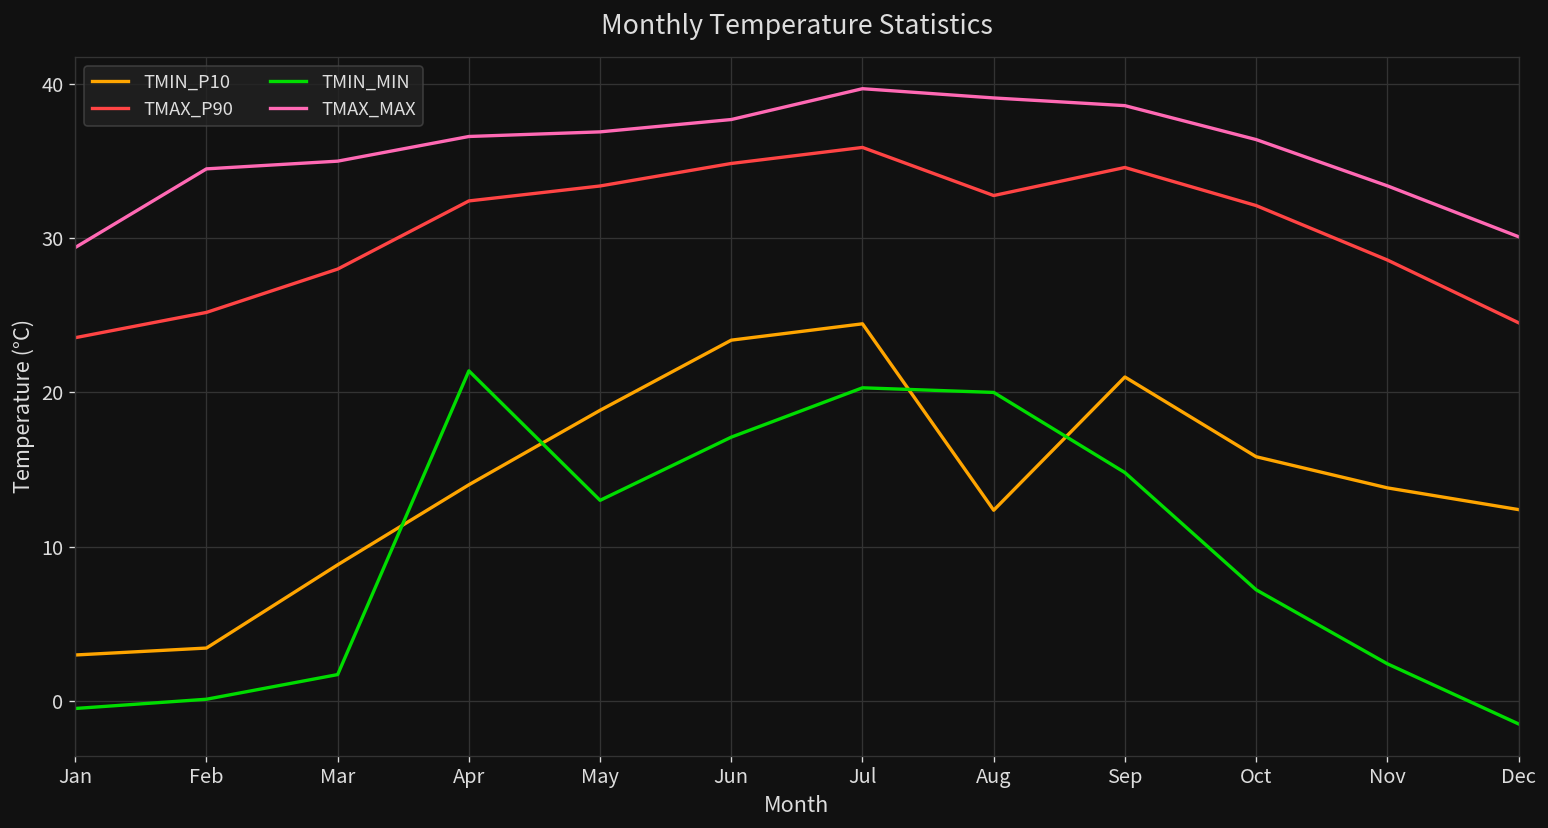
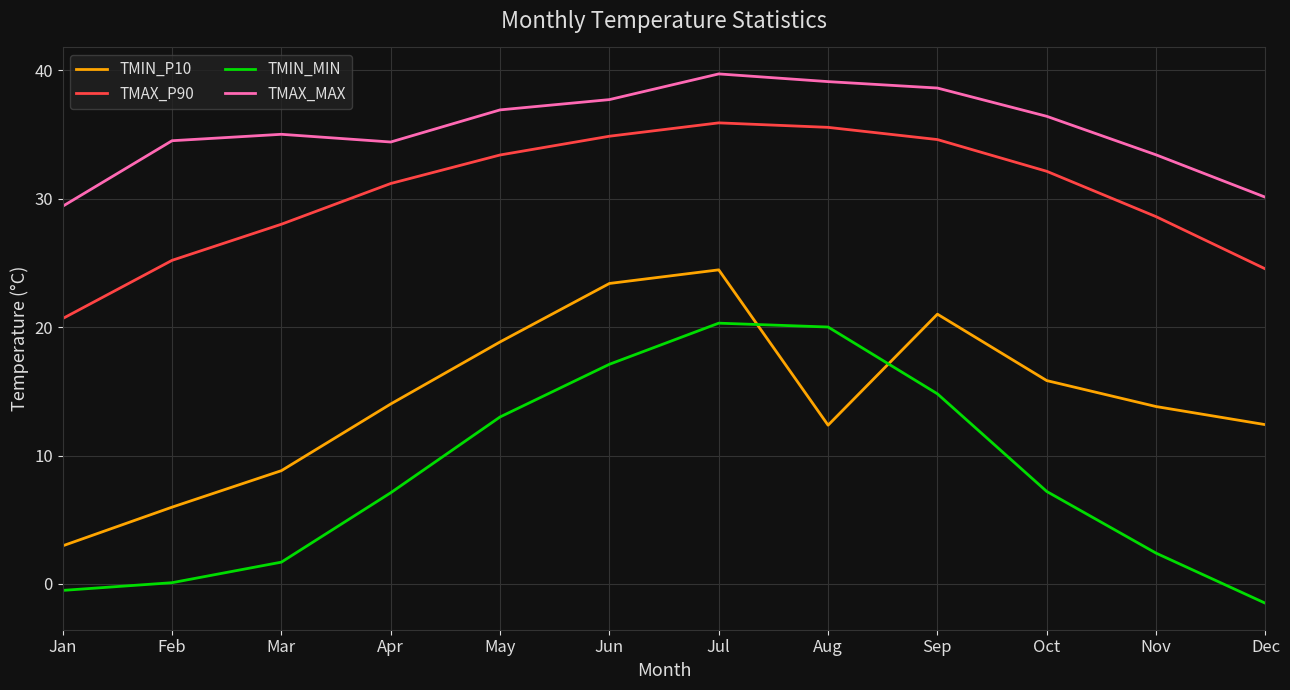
TMAX_P90, Jan: 23.6 -> 20.7
TMIN_P10, Feb: 3.4 -> 6.0
TMAX_P90, Apr: 32.4 -> 31.2
TMIN_MIN, Apr: 21.4 -> 7.1
TMAX_MAX, Apr: 36.6 -> 34.4
TMAX_P90, Aug: 32.8 -> 35.5
